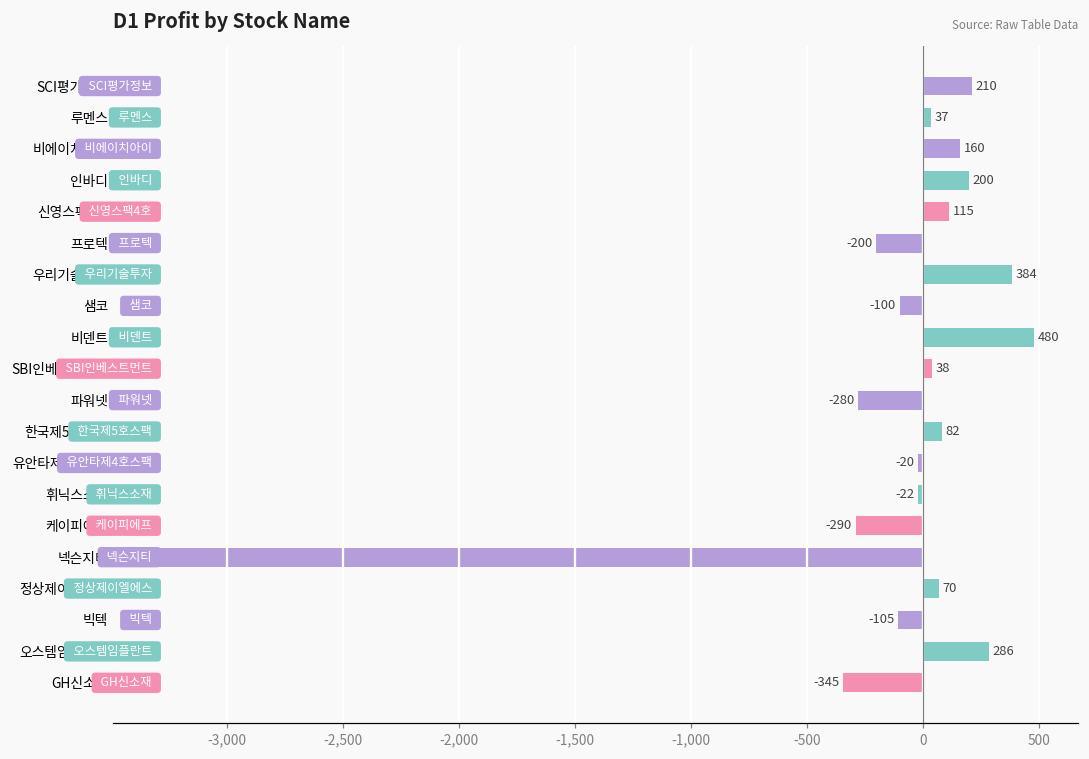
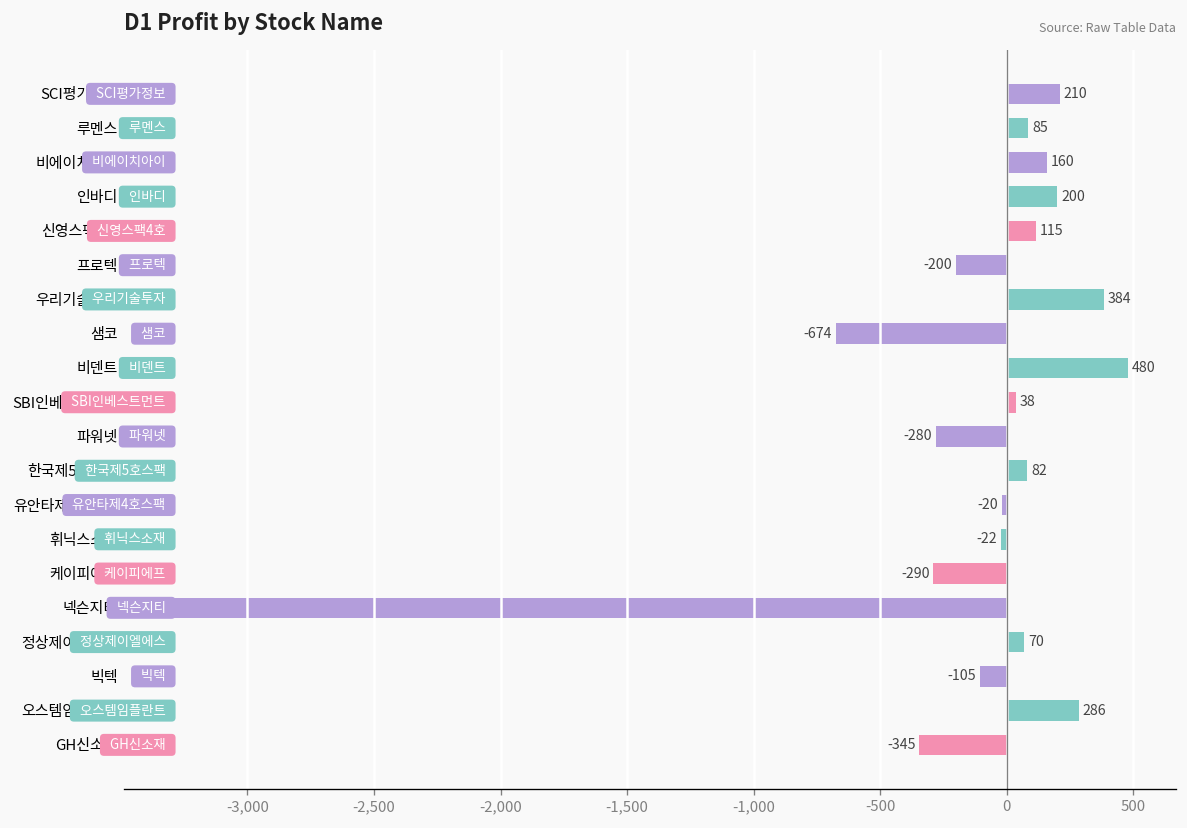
루멘스: 37 -> 85
샘코: -100 -> -674
